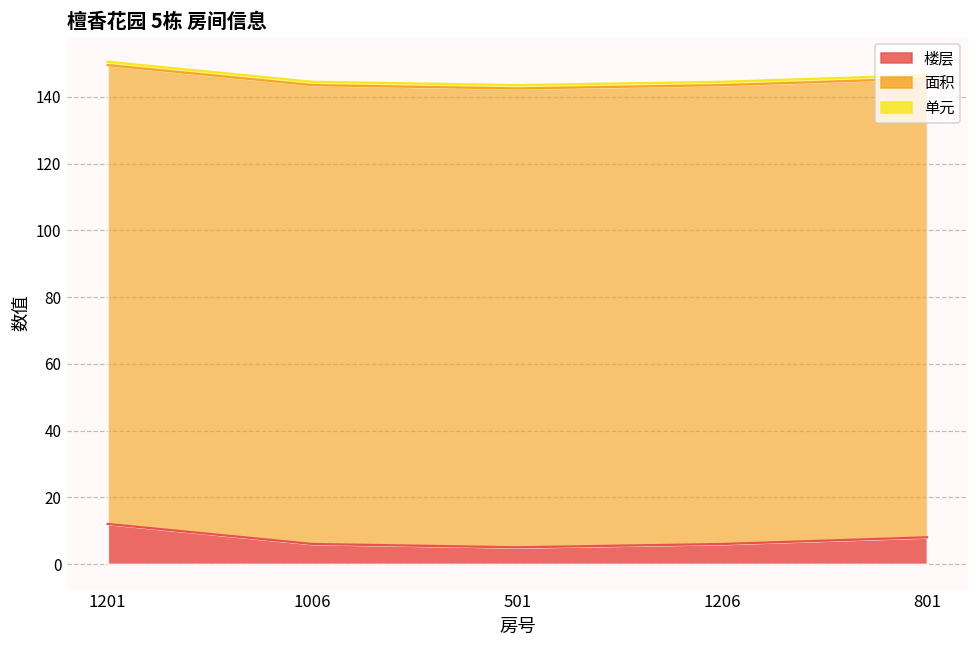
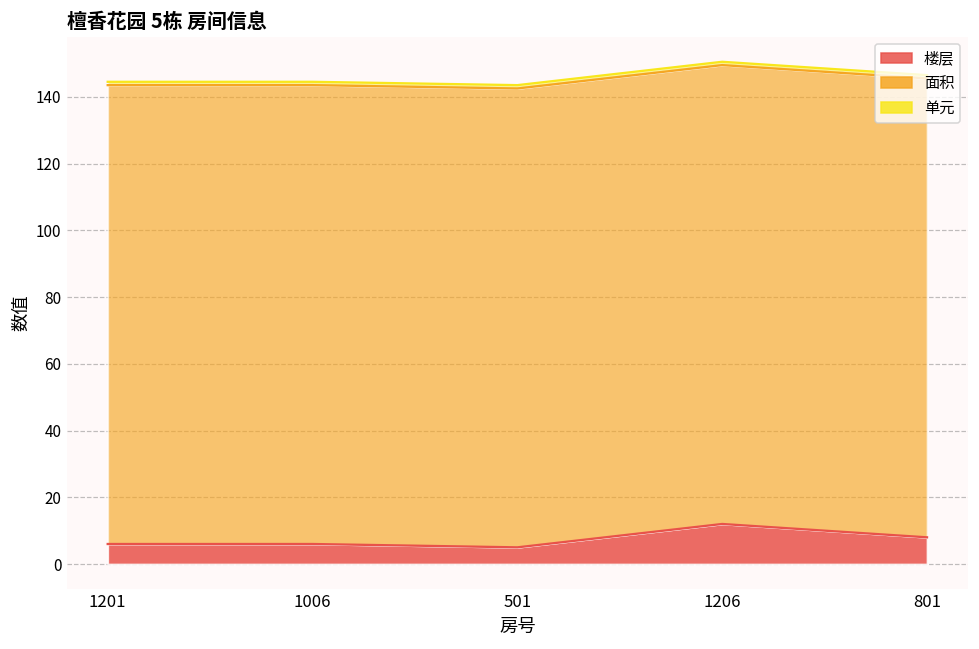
楼层, 1201: 12 -> 6
楼层, 1206: 6 -> 12
